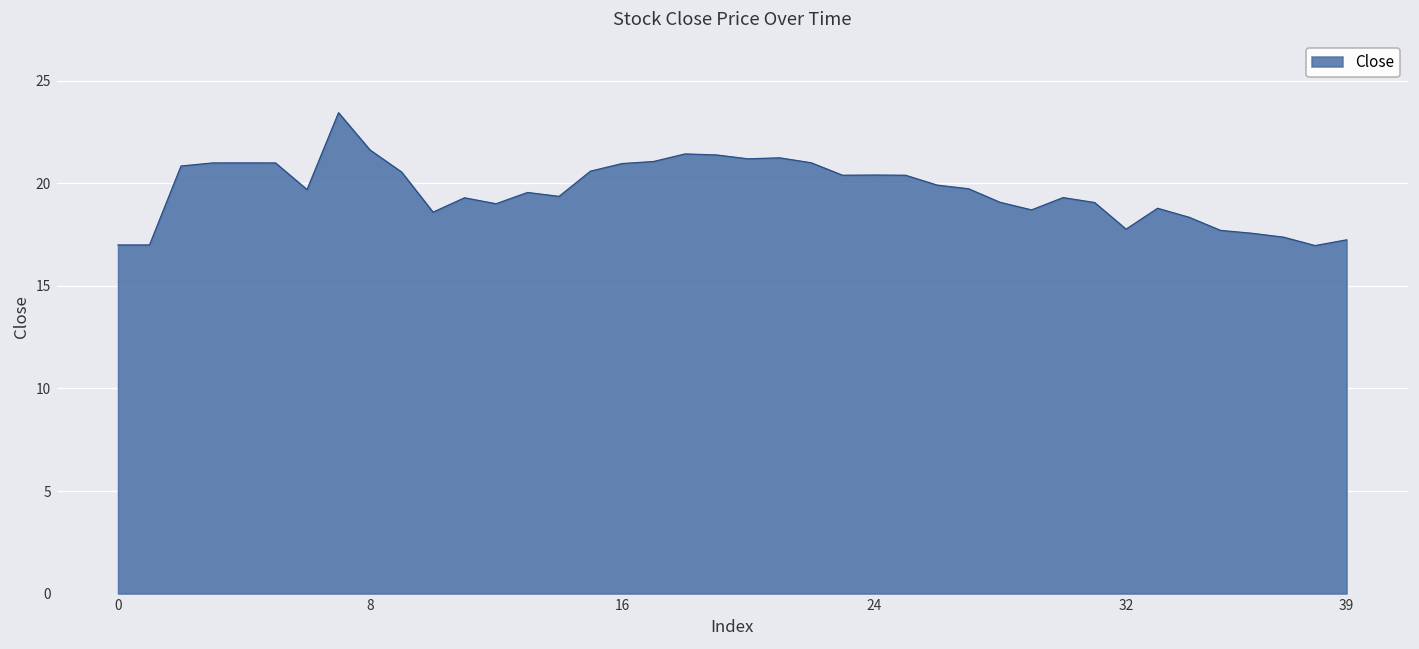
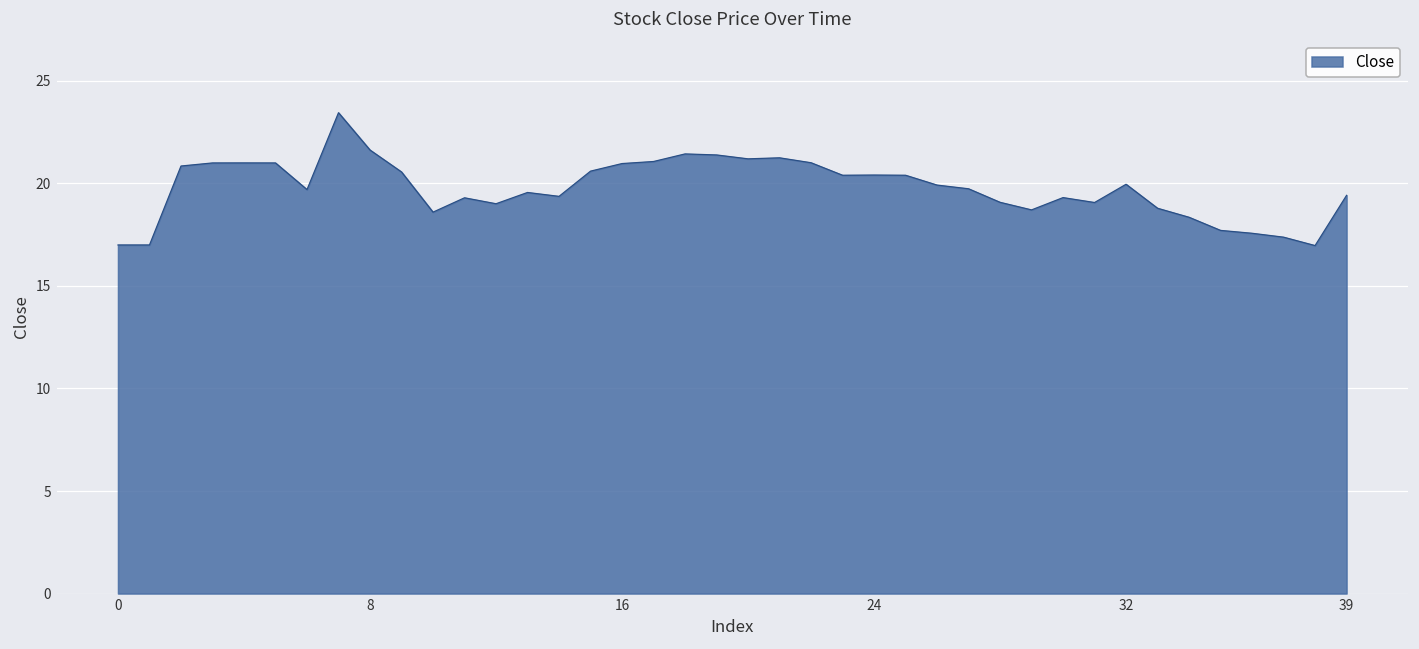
32: 17.8 -> 20.0
39: 17.3 -> 19.4
